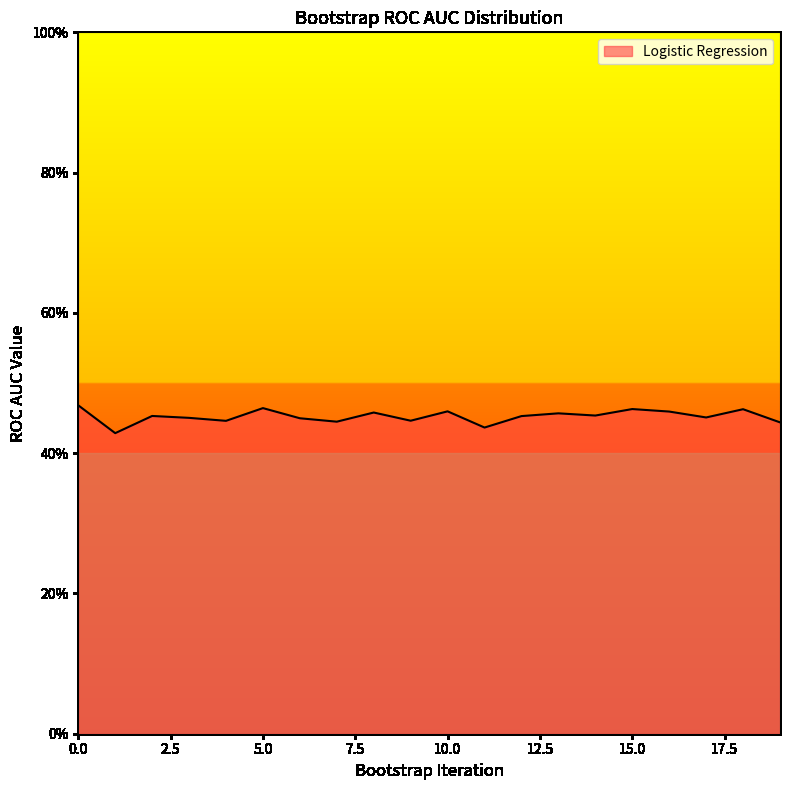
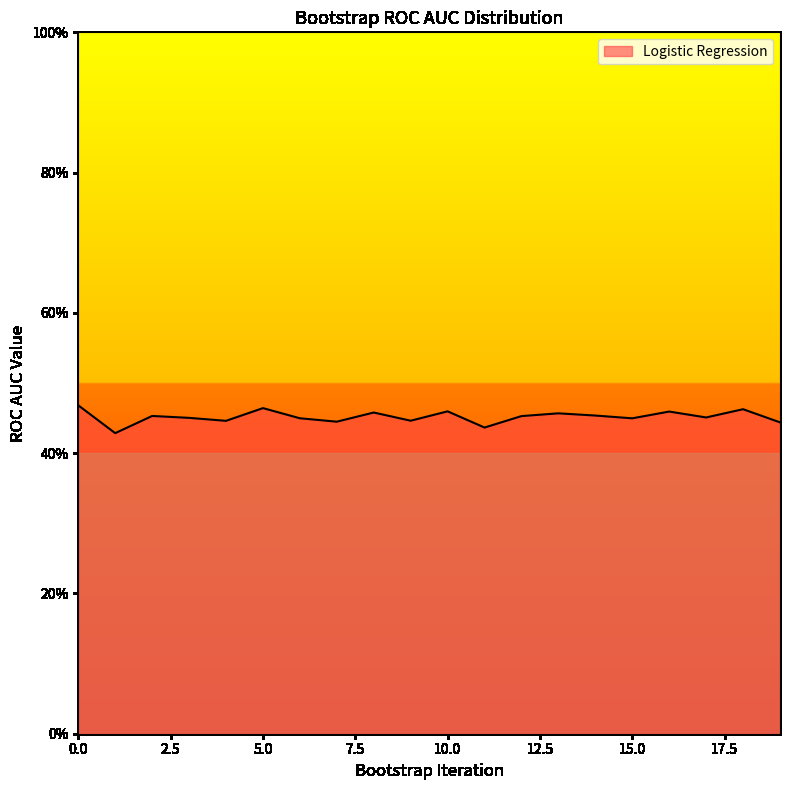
15.0: 46% -> 45%
